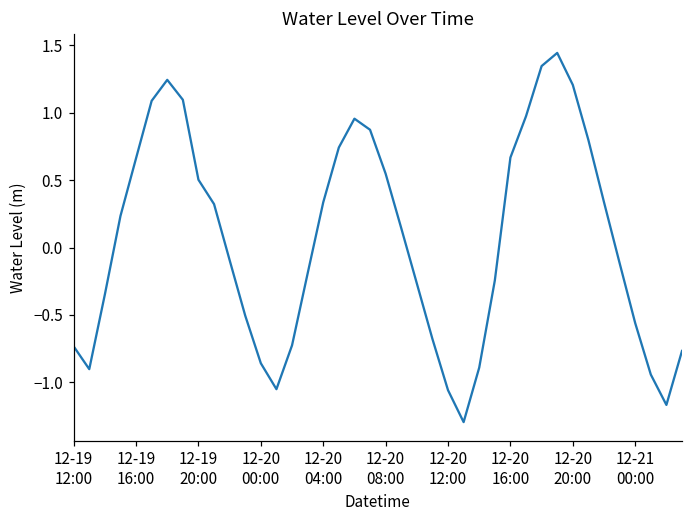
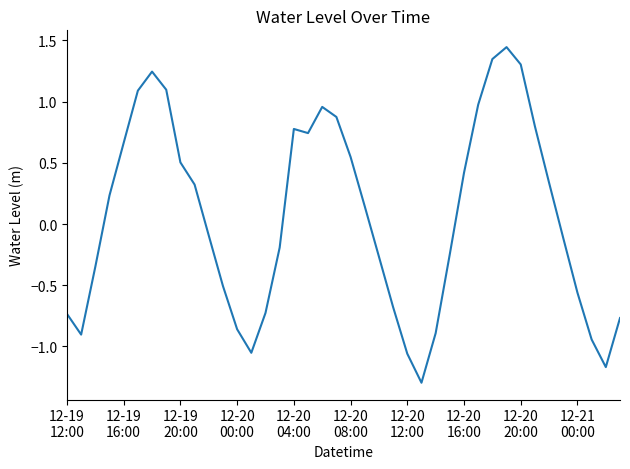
12-20 04:00: 0.34 -> 0.78
12-20 16:00: 0.67 -> 0.42
12-20 20:00: 1.21 -> 1.30
